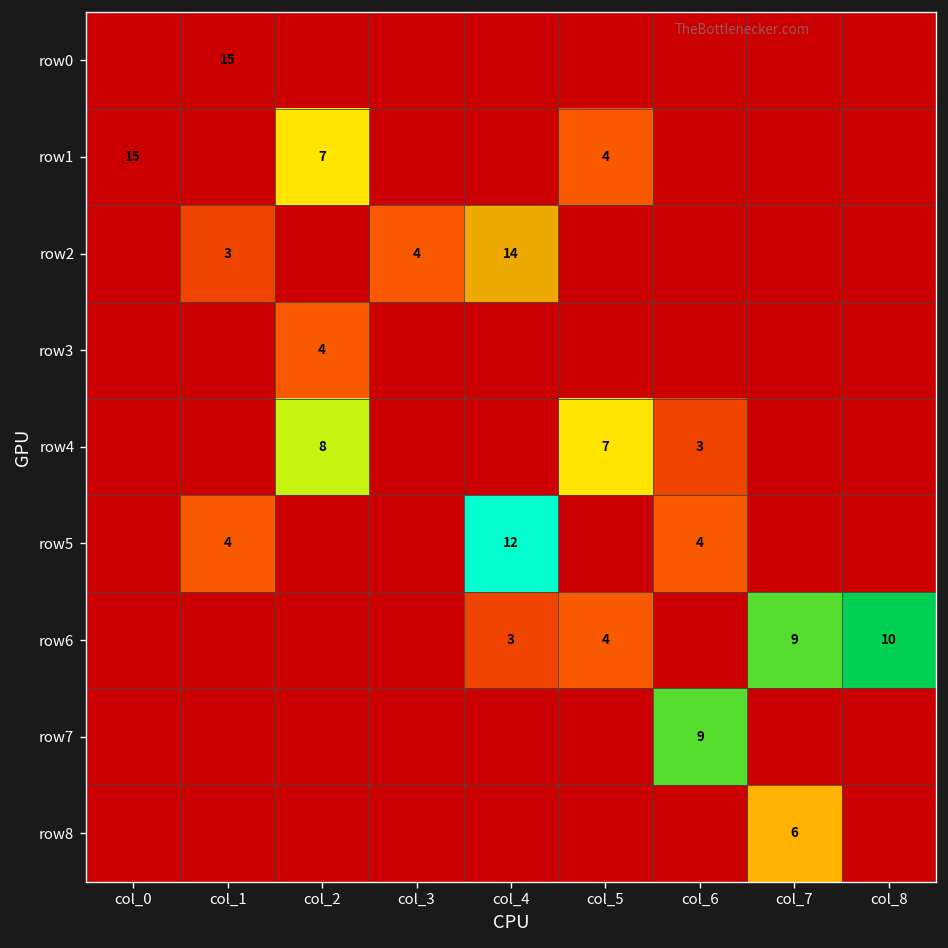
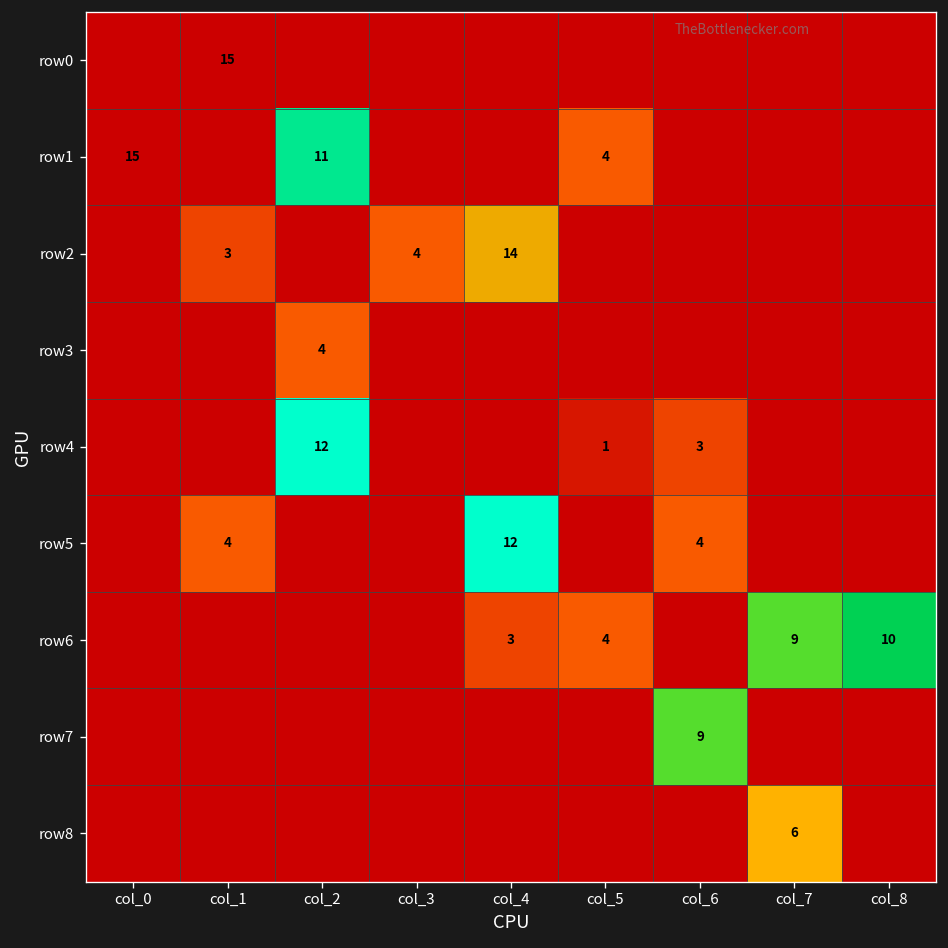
row1, col_2: 7 -> 11
row4, col_2: 8 -> 12
row4, col_5: 7 -> 1
